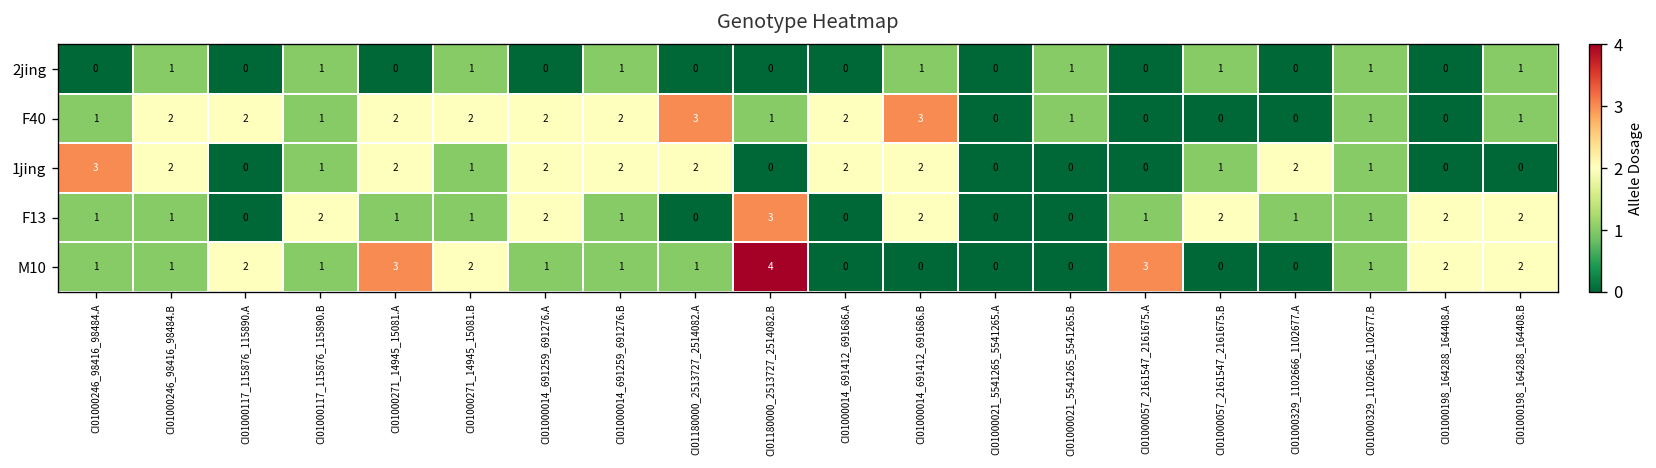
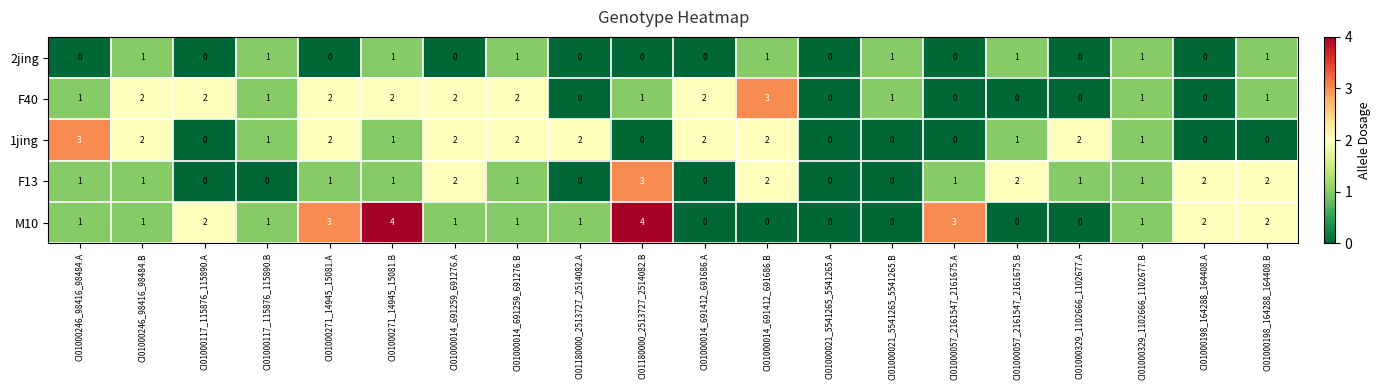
F40, CI01180000_2513727_2514082.A: 3 -> 0
F13, CI01000117_115876_115890.B: 2 -> 0
M10, CI01000271_14945_15081.B: 2 -> 4
